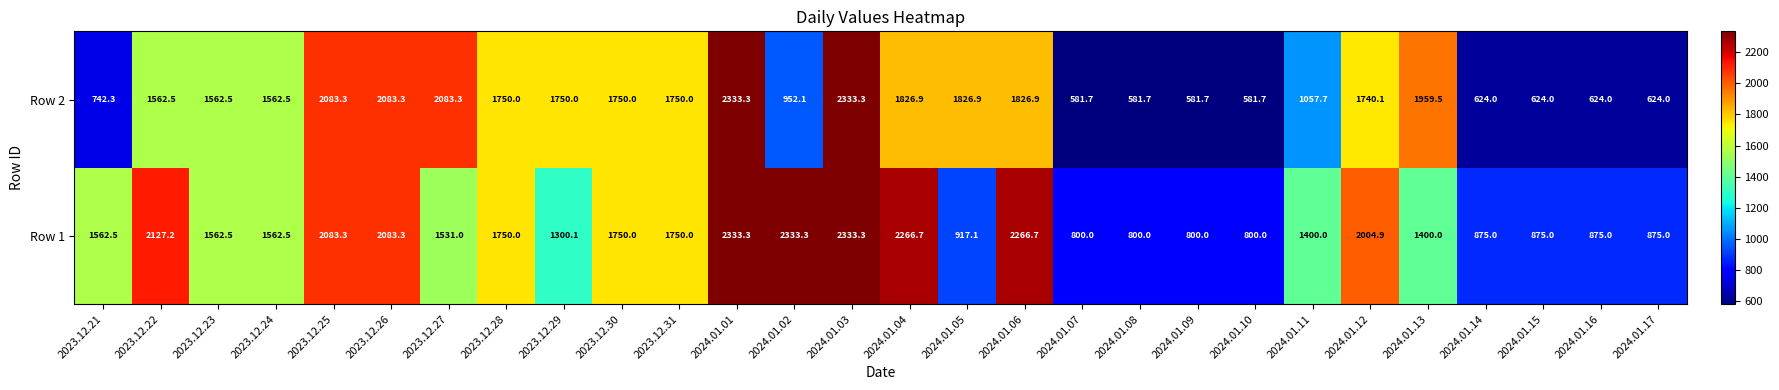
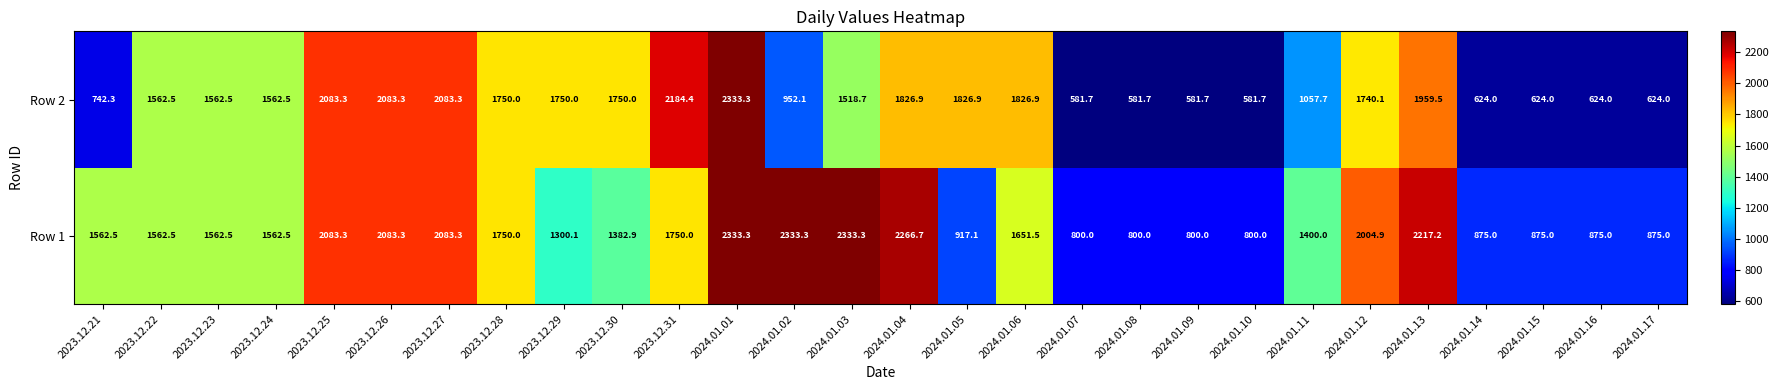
Row 2, 2023.12.31: 1750.0 -> 2184.4
Row 2, 2024.01.03: 2333.3 -> 1518.7
Row 1, 2023.12.22: 2127.2 -> 1562.5
Row 1, 2023.12.27: 1531.0 -> 2083.3
Row 1, 2023.12.30: 1750.0 -> 1382.9
Row 1, 2024.01.06: 2266.7 -> 1651.5
Row 1, 2024.01.13: 1400.0 -> 2217.2
